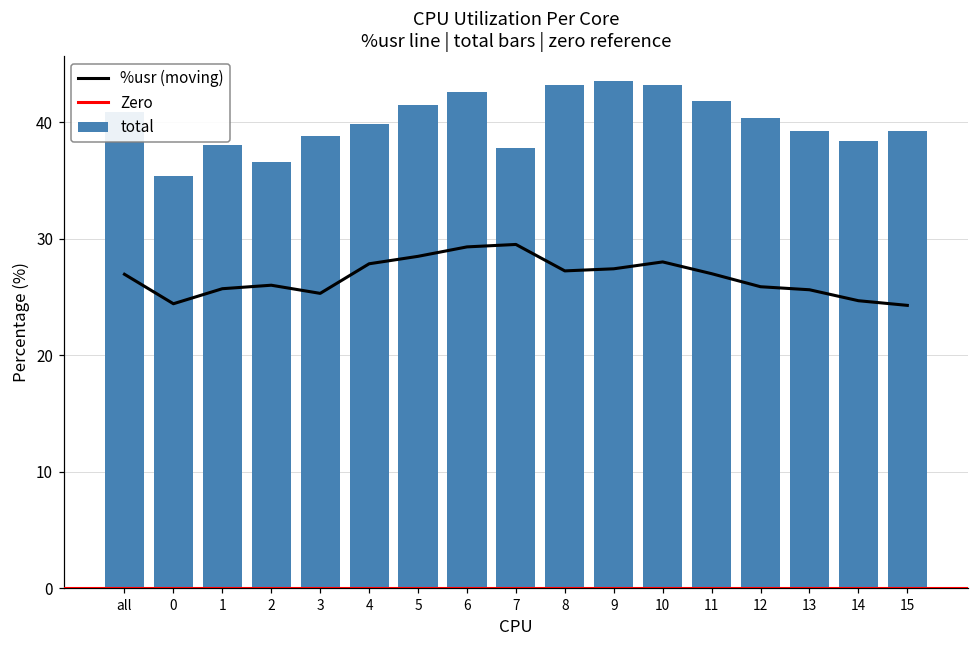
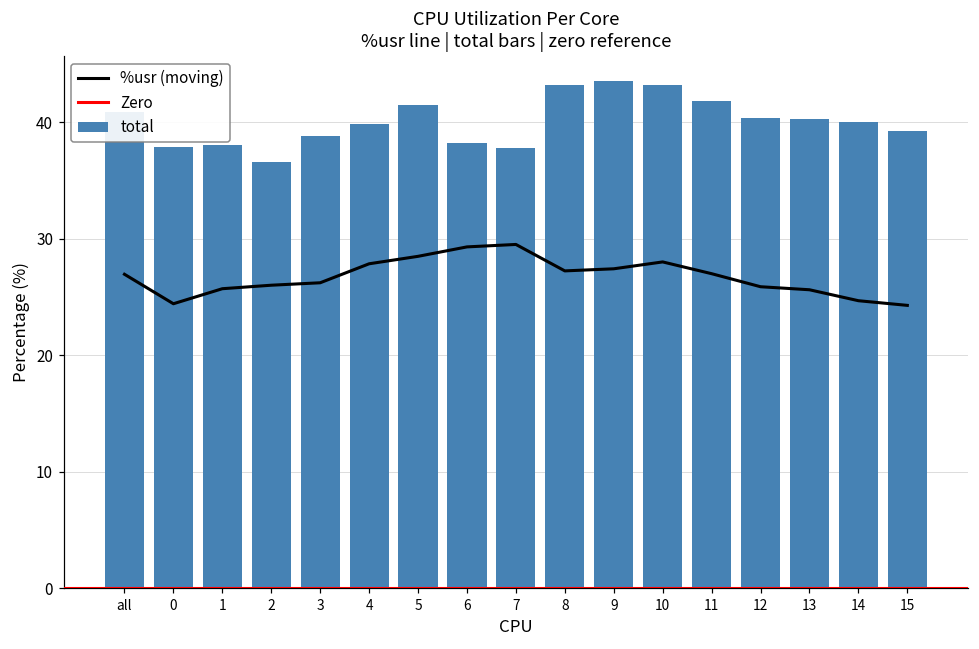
total, 0: 35.4 -> 37.9
%usr (moving), 3: 25.3 -> 26.2
total, 6: 42.6 -> 38.2
total, 13: 39.2 -> 40.3
total, 14: 38.4 -> 40.0
